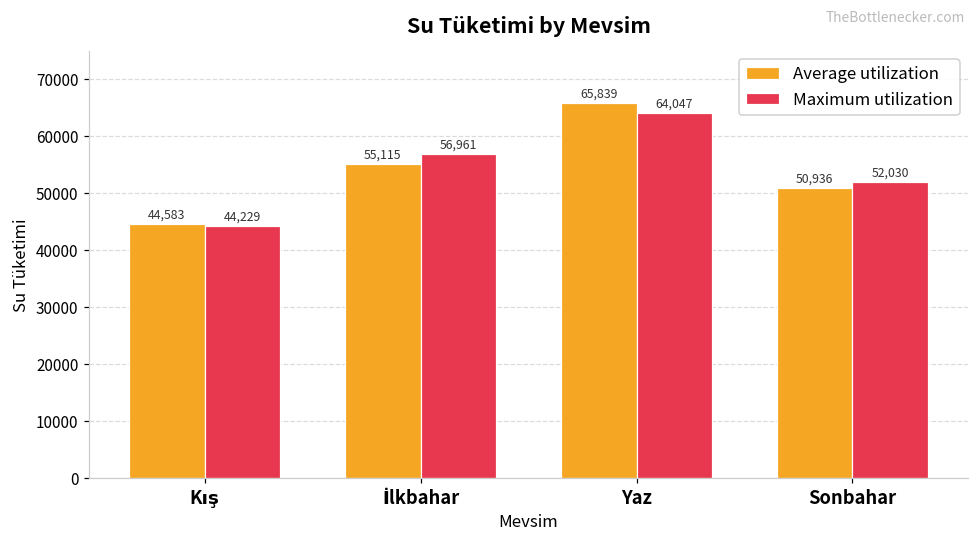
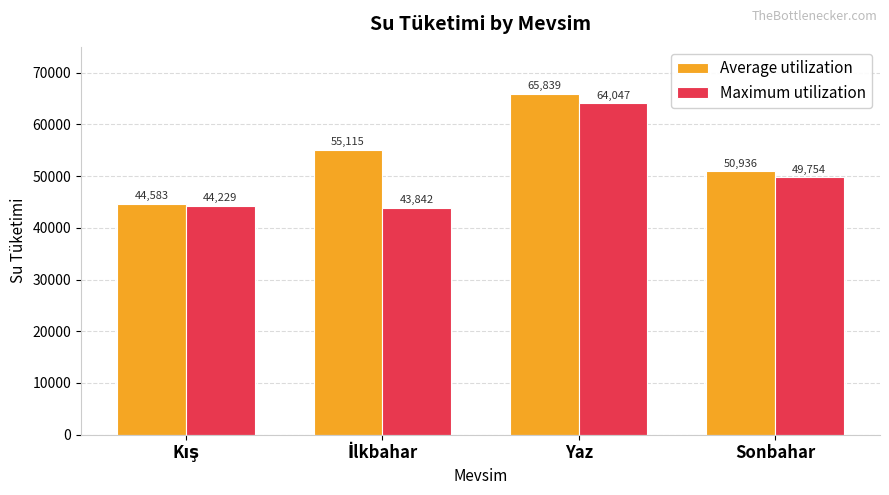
Maximum utilization, İlkbahar: 56,961 -> 43,842
Maximum utilization, Sonbahar: 52,030 -> 49,754
